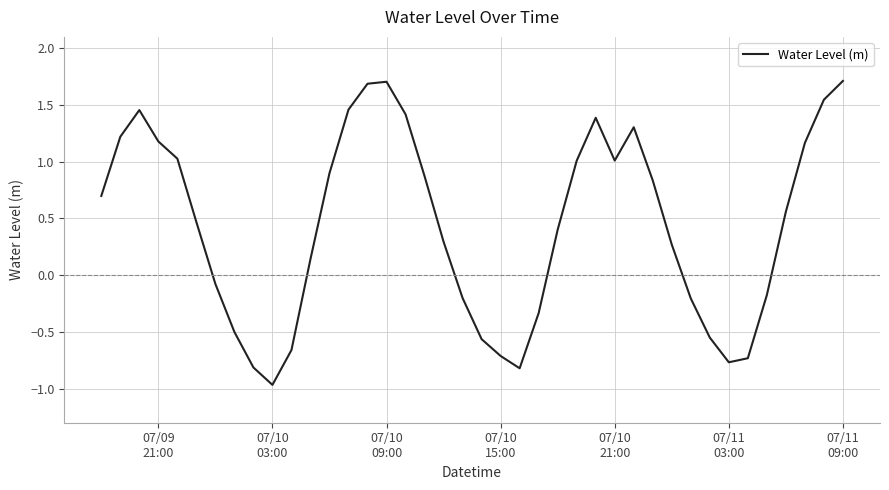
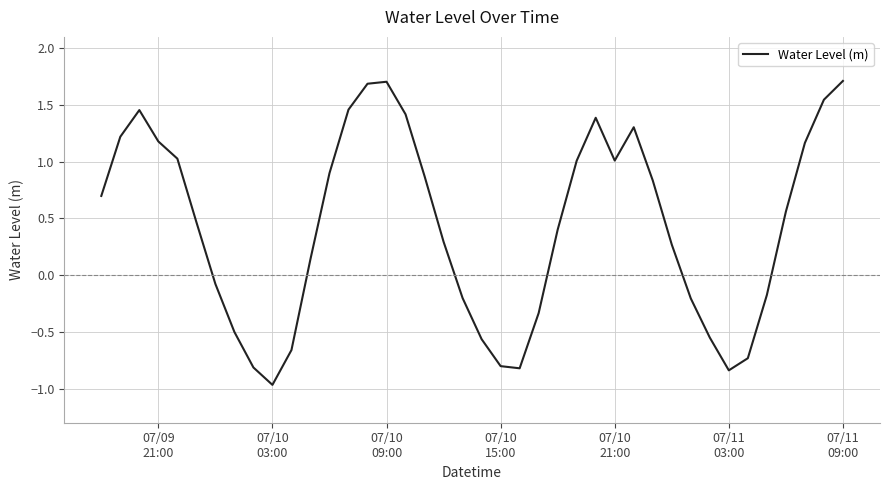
07/10 15:00: -0.71 -> -0.80
07/11 03:00: -0.77 -> -0.84
